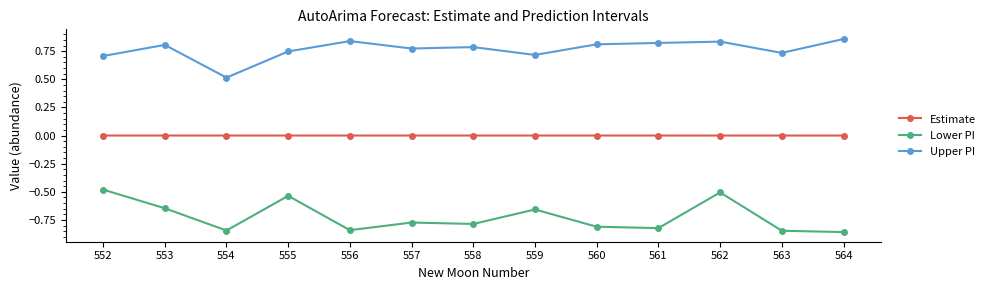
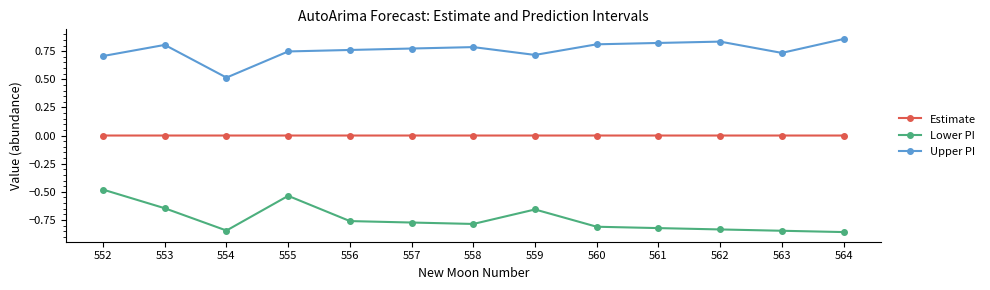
Lower PI, 556: -0.84 -> -0.76
Upper PI, 556: 0.84 -> 0.76
Lower PI, 562: -0.51 -> -0.83
